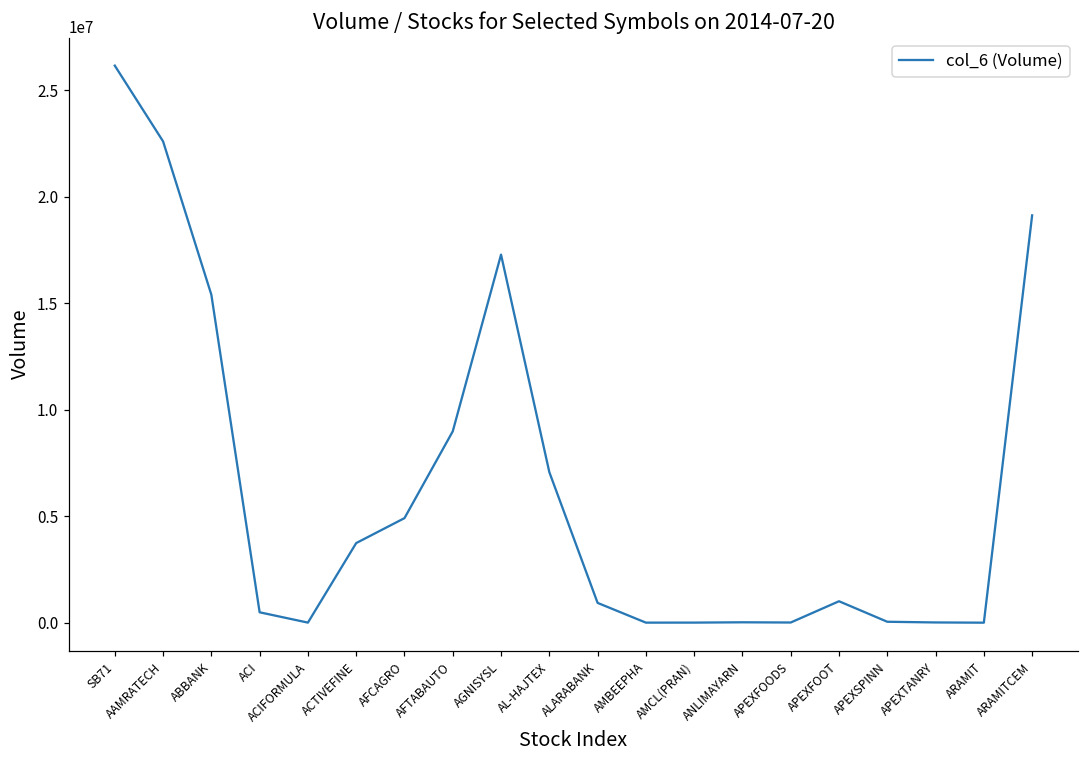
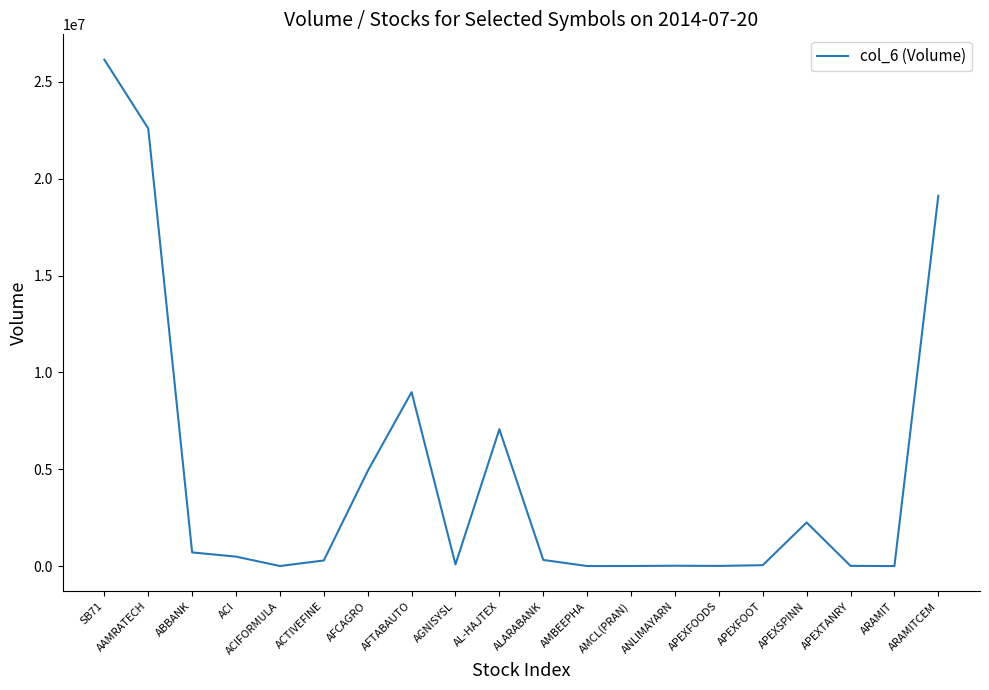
ABBANK: 15400000 -> 700000
ACTIVEFINE: 3700000 -> 300000
AGNISYSL: 17300000 -> 100000
ALARABANK: 900000 -> 300000
APEXFOOT: 1000000 -> 0
APEXSPINN: 0 -> 2300000
